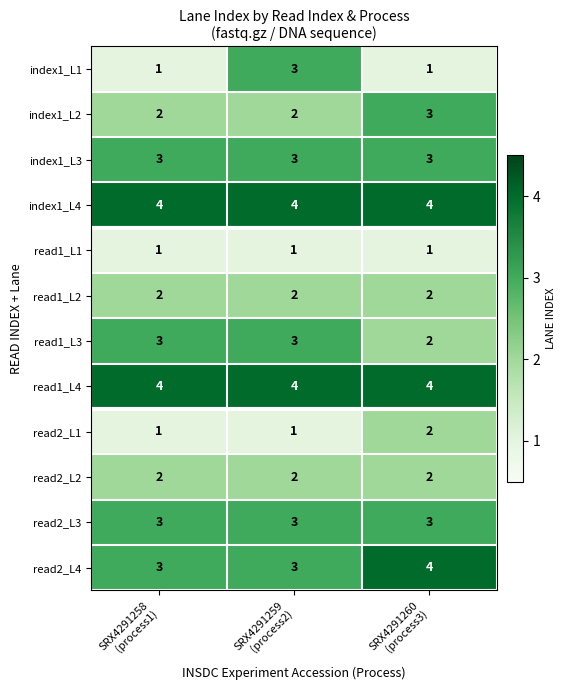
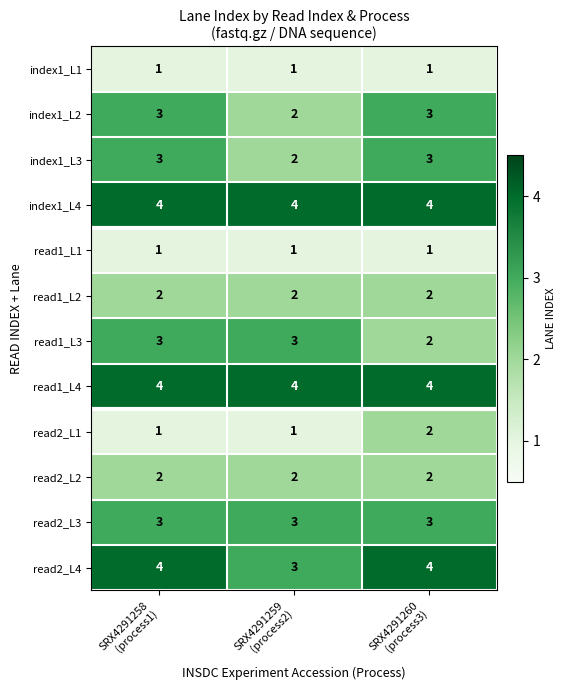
index1_L1, SRX4291259 (process2): 3 -> 1
index1_L2, SRX4291258 (process1): 2 -> 3
index1_L3, SRX4291259 (process2): 3 -> 2
read2_L4, SRX4291258 (process1): 3 -> 4
